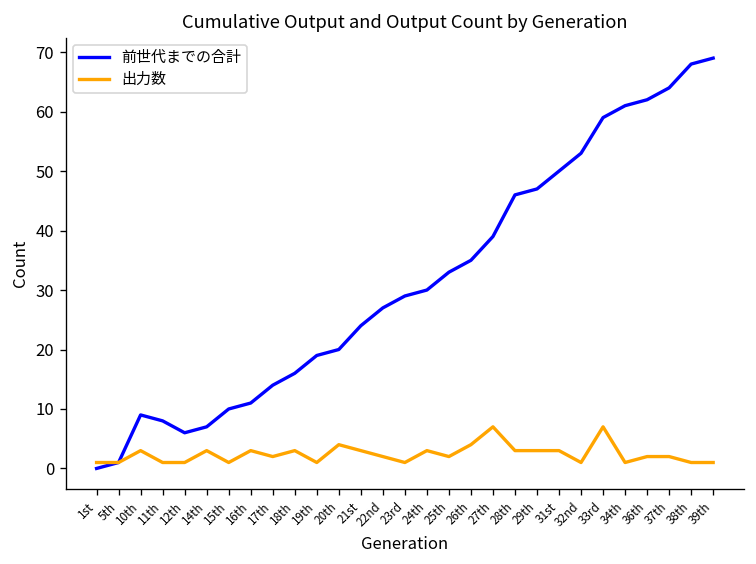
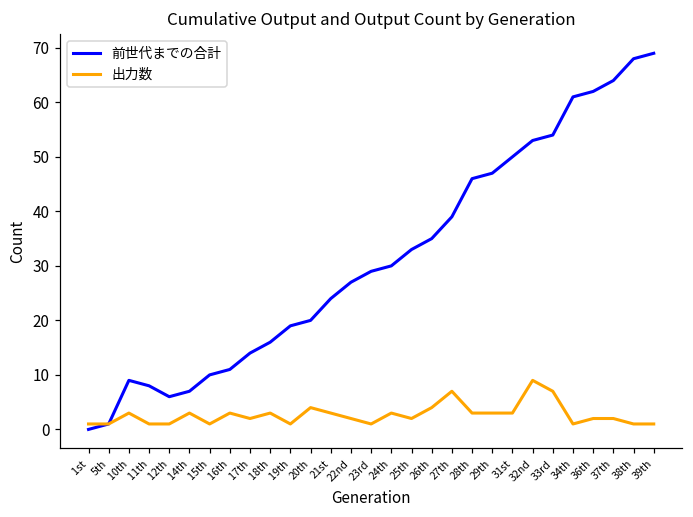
出力数, 32nd: 1 -> 9
前世代までの合計, 33rd: 59 -> 54
